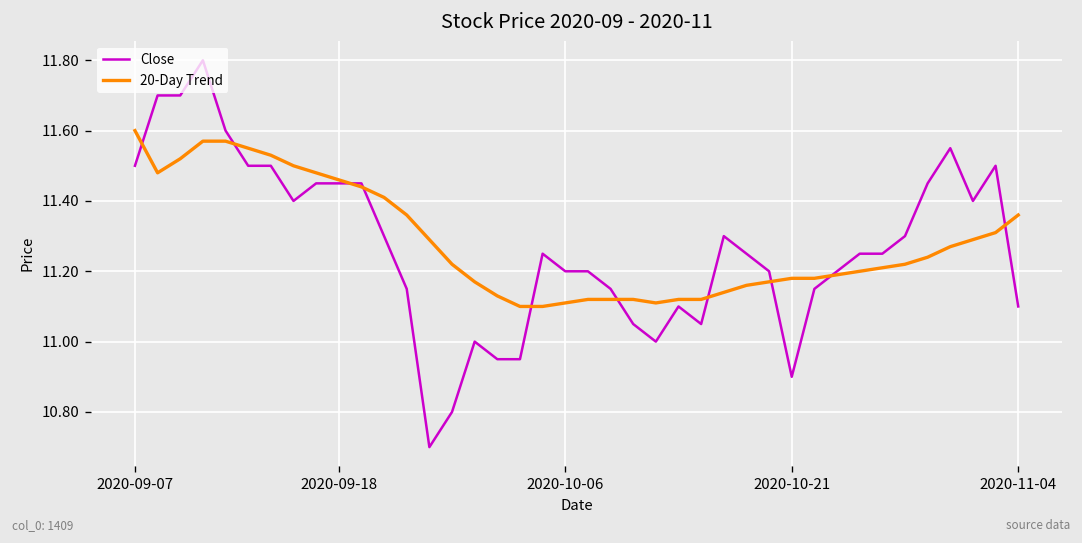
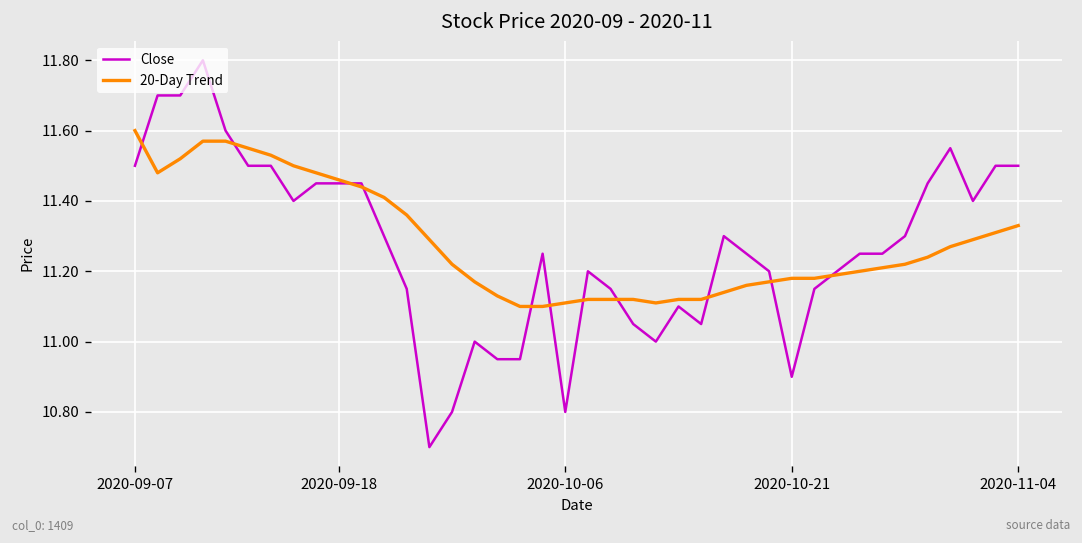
Close, 2020-10-06: 11.2 -> 10.8
Close, 2020-11-04: 11.1 -> 11.5
20-Day Trend, 2020-11-04: 11.36 -> 11.33
